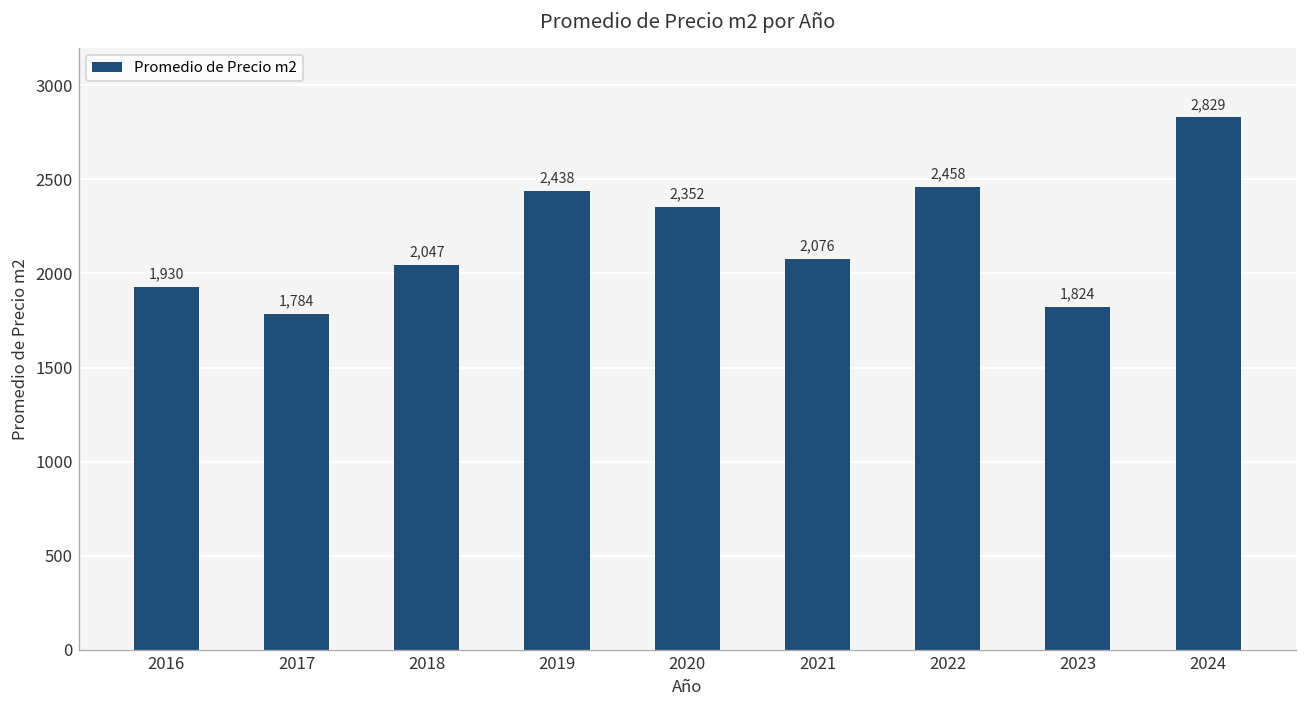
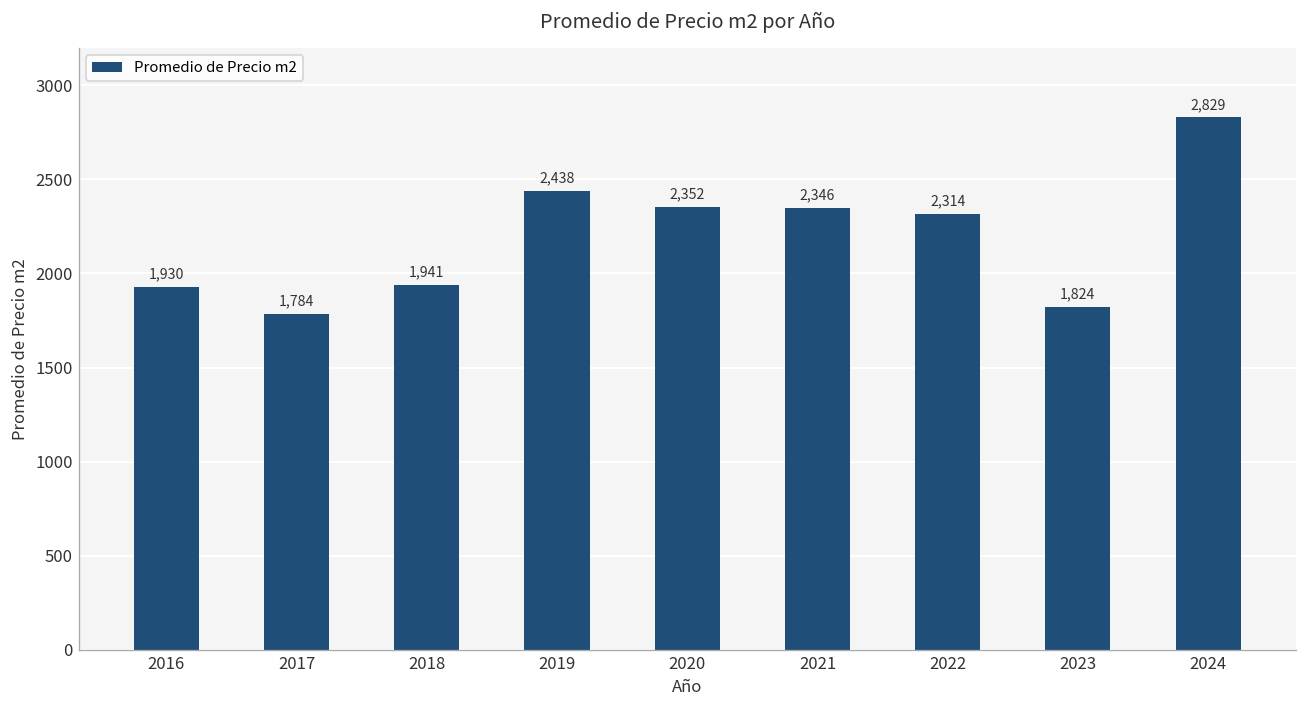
2018: 2,047 -> 1,941
2021: 2,076 -> 2,346
2022: 2,458 -> 2,314
